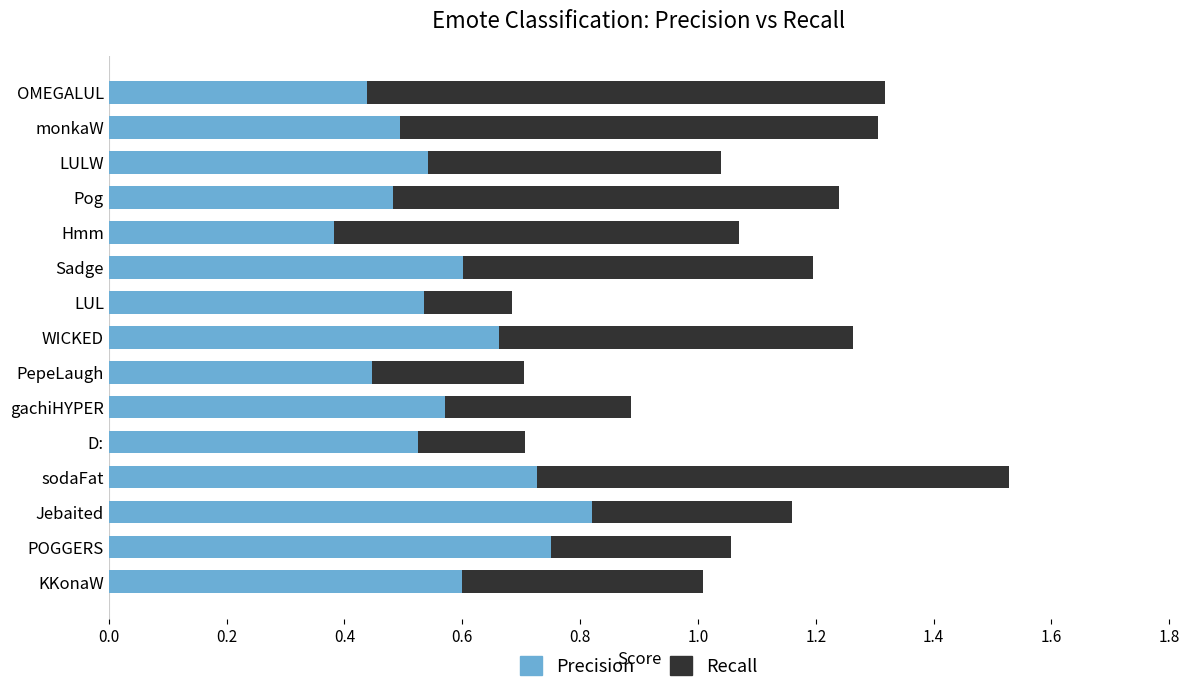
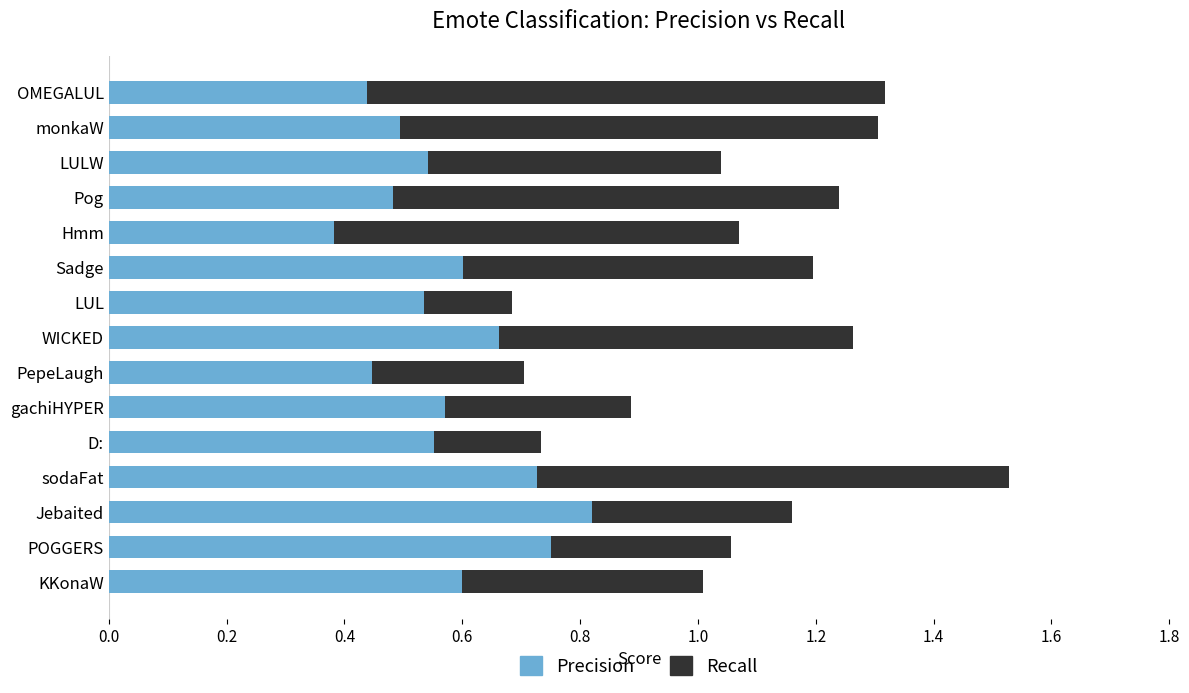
Precision, D:: 0.52 -> 0.55
